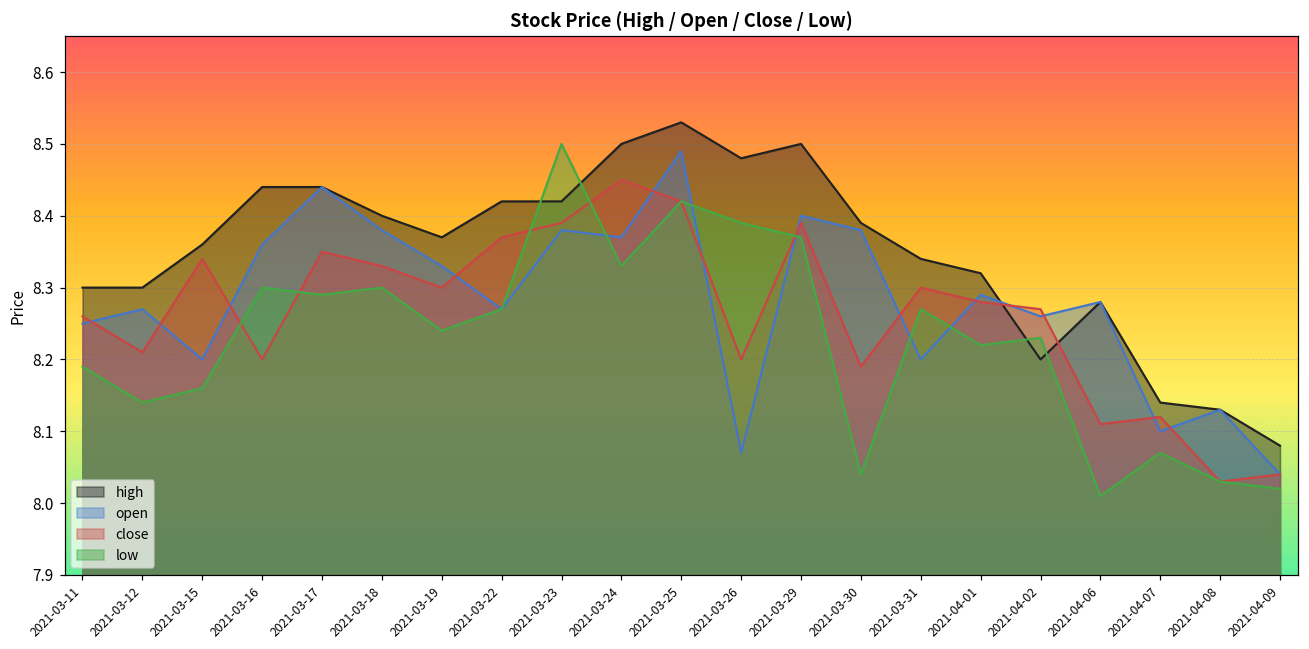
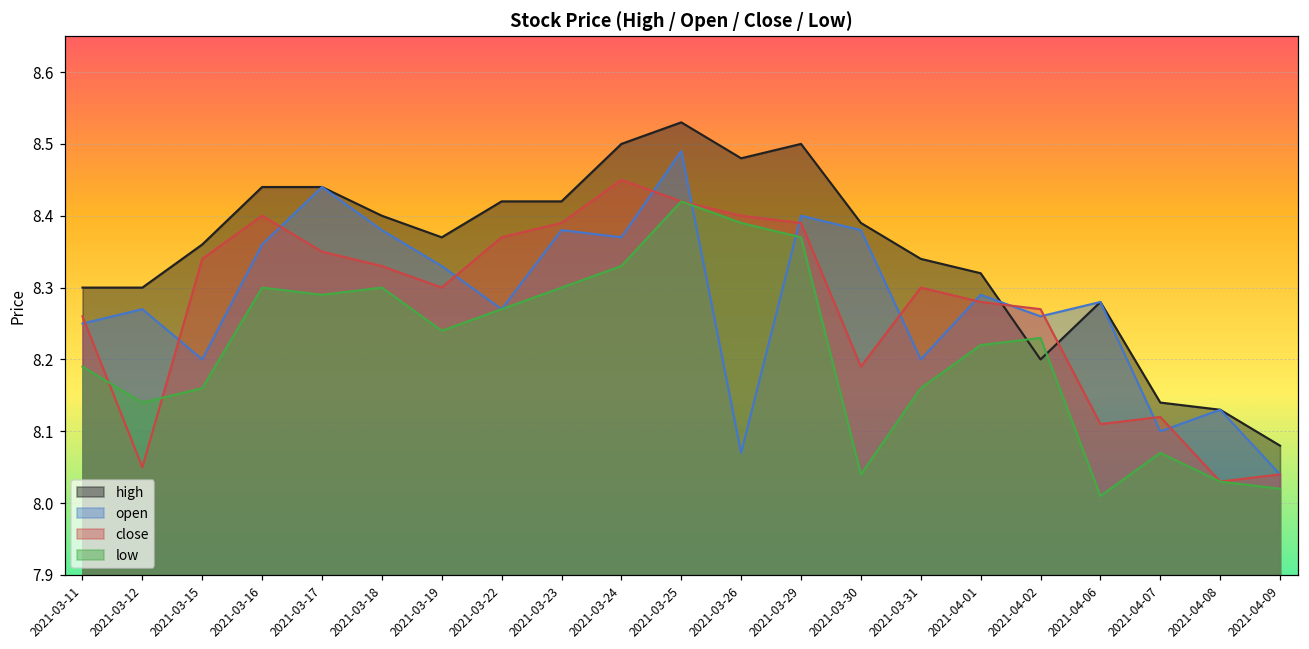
close, 2021-03-12: 8.21 -> 8.05
close, 2021-03-16: 8.2 -> 8.4
low, 2021-03-23: 8.5 -> 8.3
close, 2021-03-26: 8.2 -> 8.4
low, 2021-03-31: 8.27 -> 8.16
